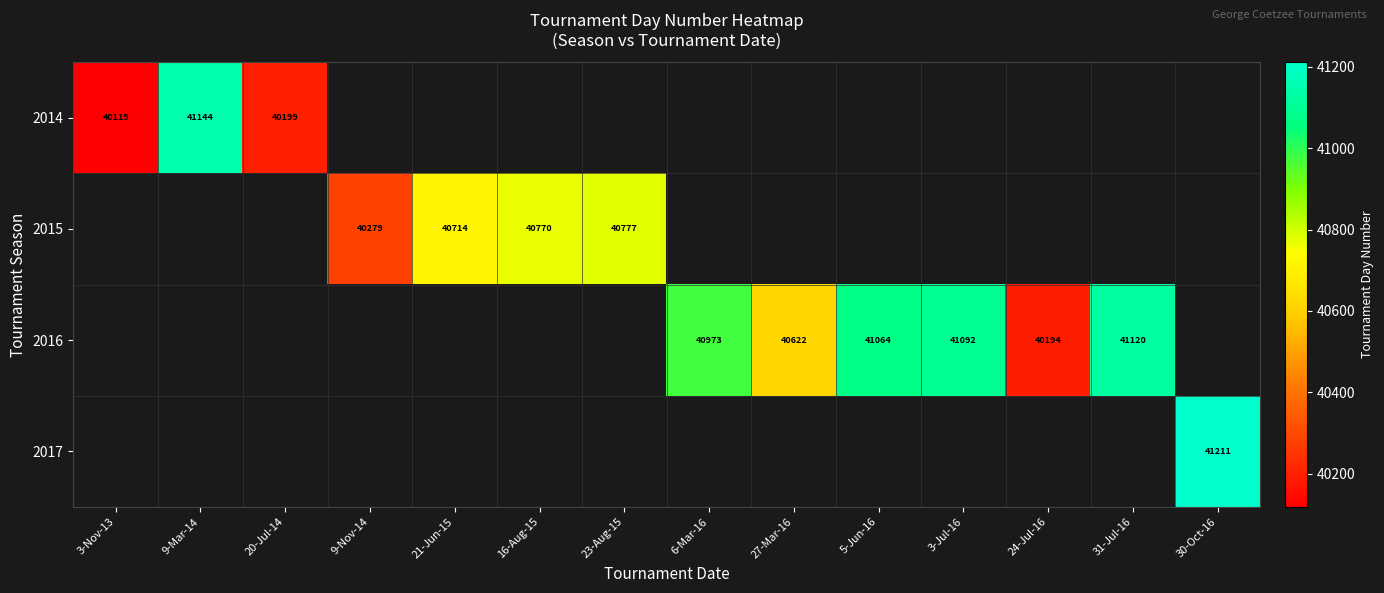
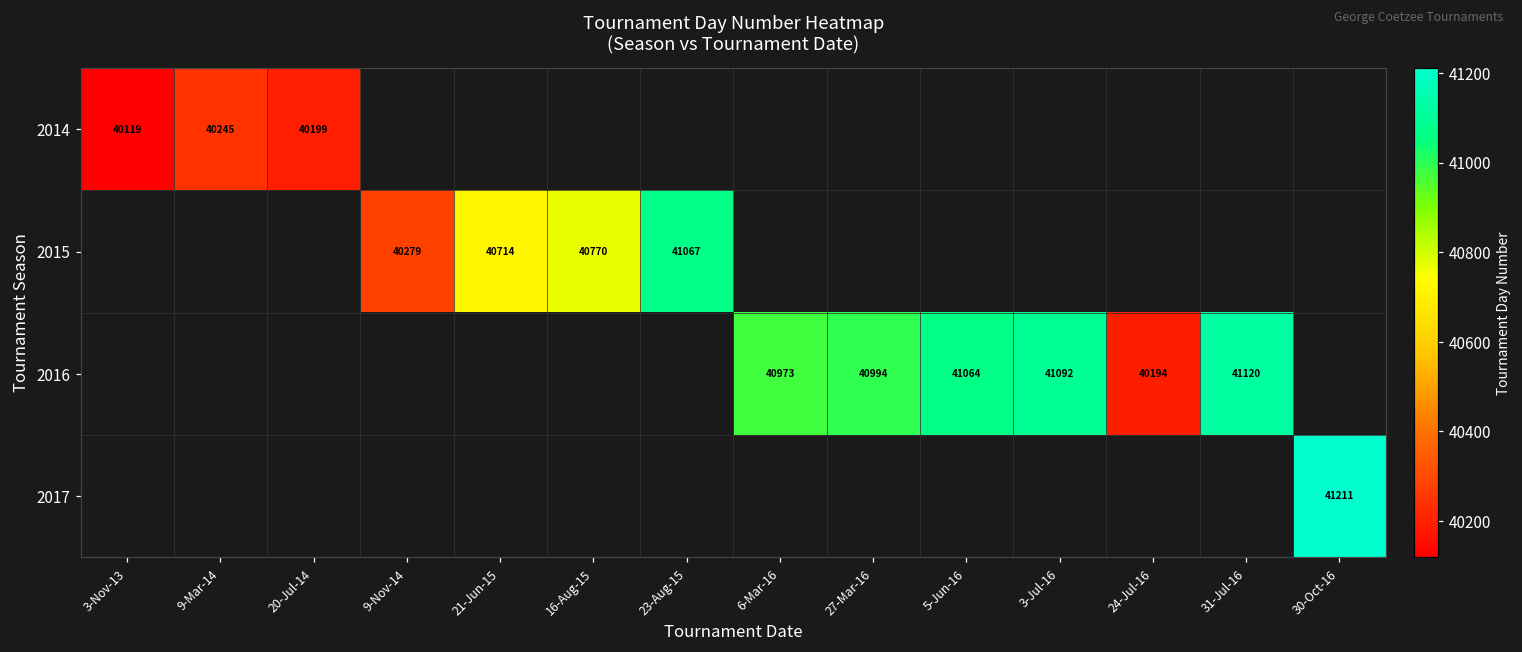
2014, 9-Mar-14: 41144 -> 40245
2015, 23-Aug-15: 40777 -> 41067
2016, 27-Mar-16: 40622 -> 40994
